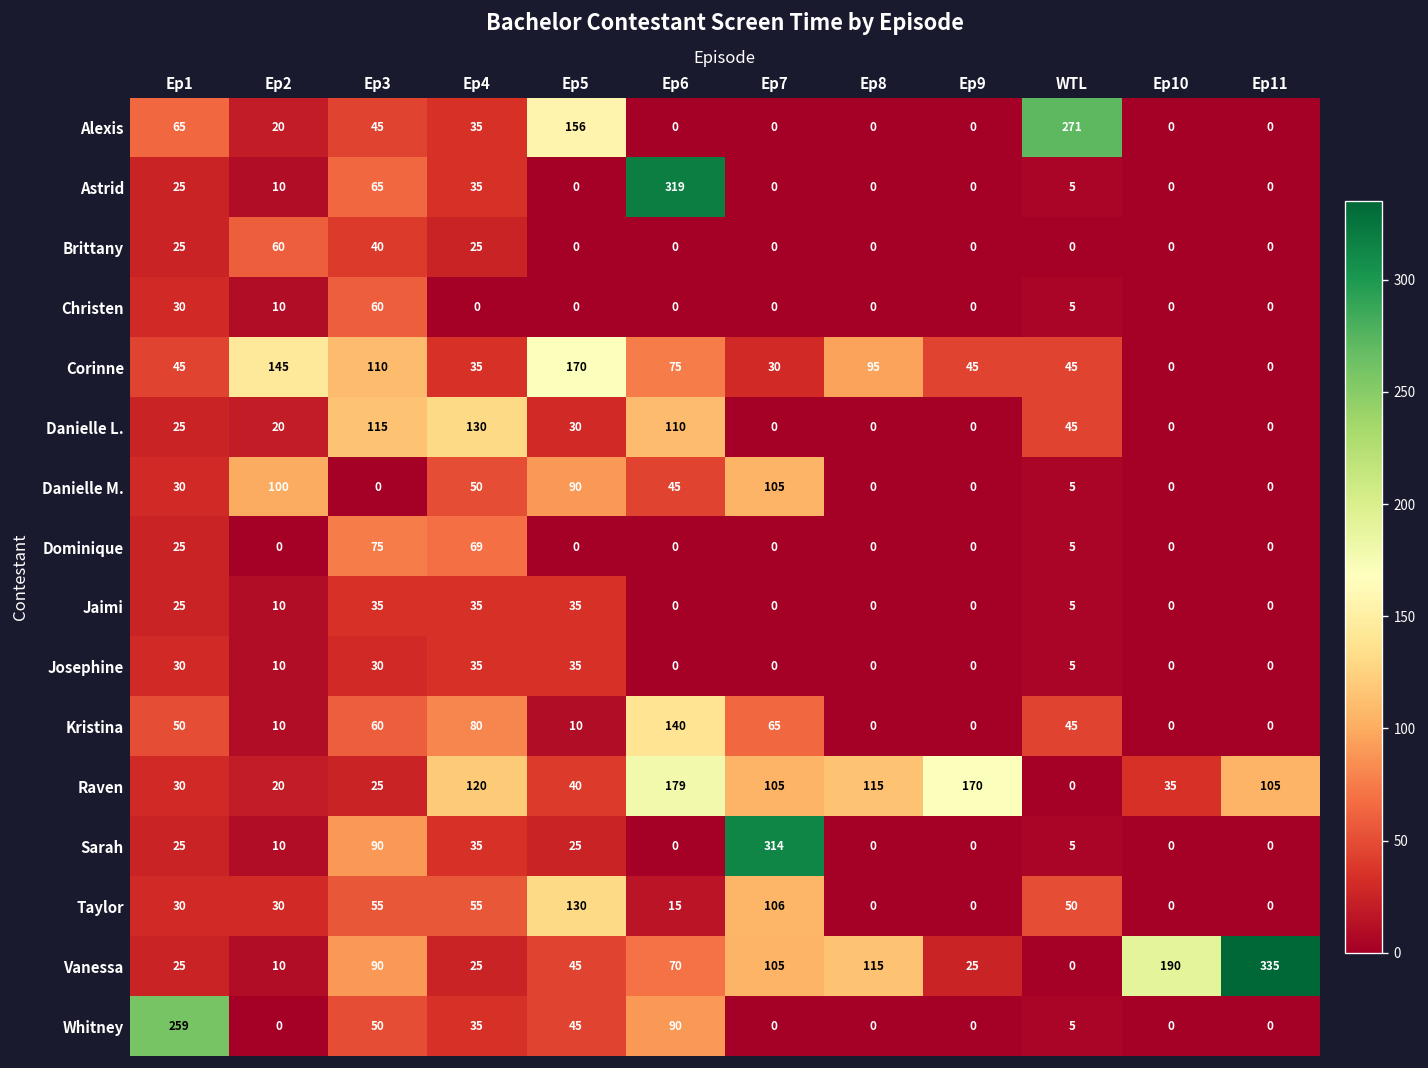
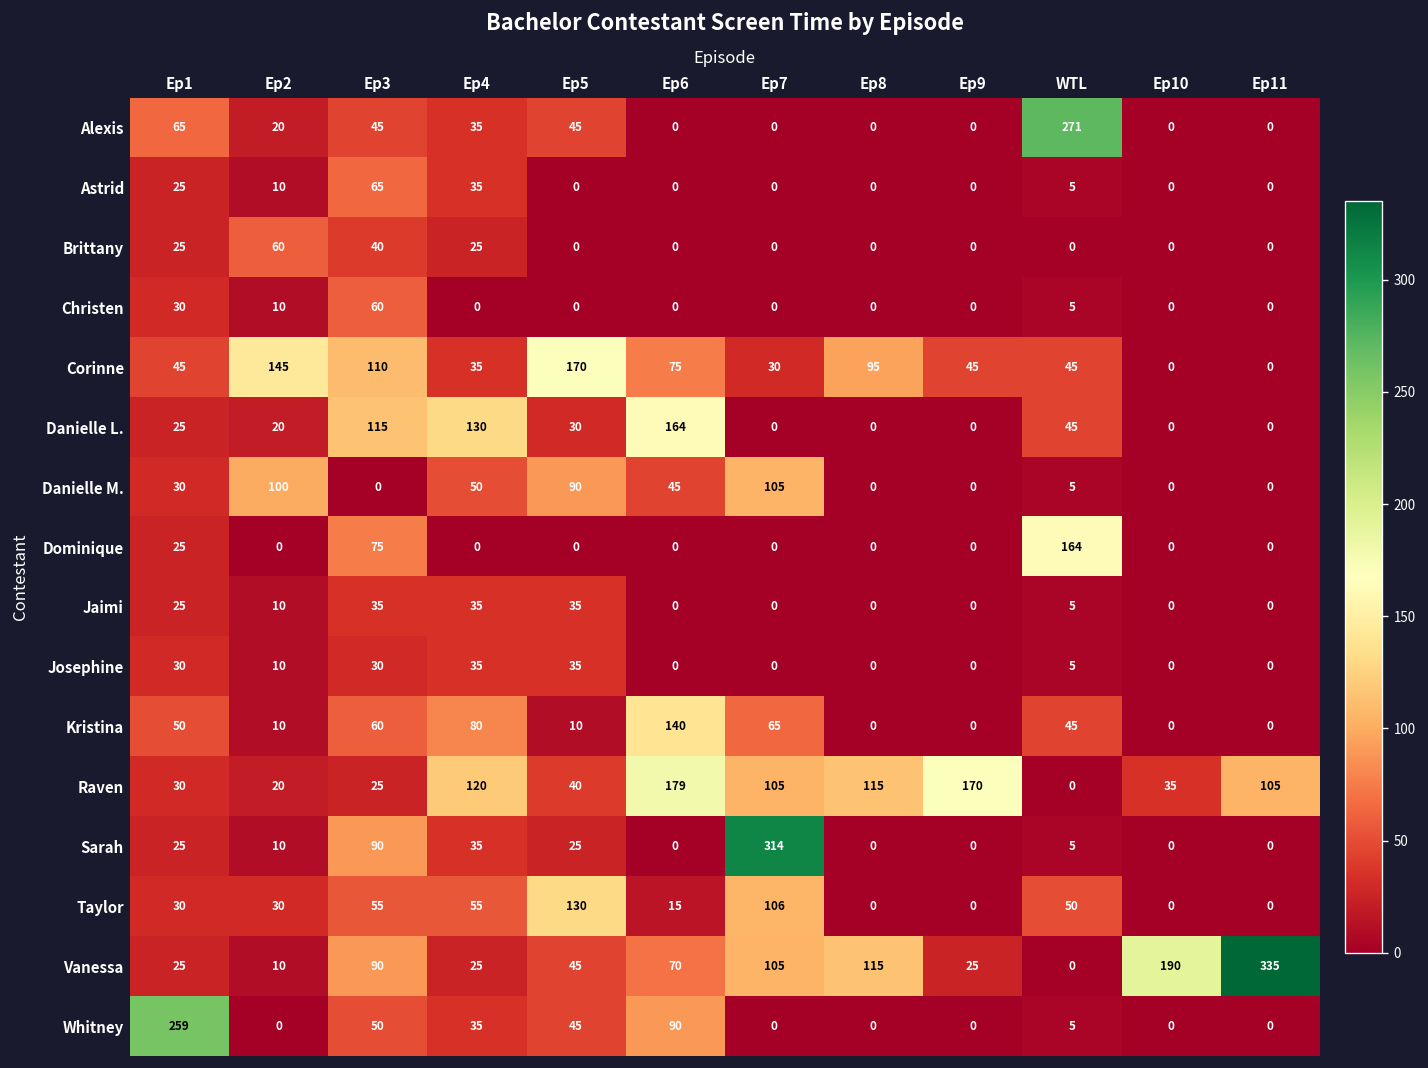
Alexis, Ep5: 156 -> 45
Astrid, Ep6: 319 -> 0
Danielle L., Ep6: 110 -> 164
Dominique, Ep4: 69 -> 0
Dominique, WTL: 5 -> 164
